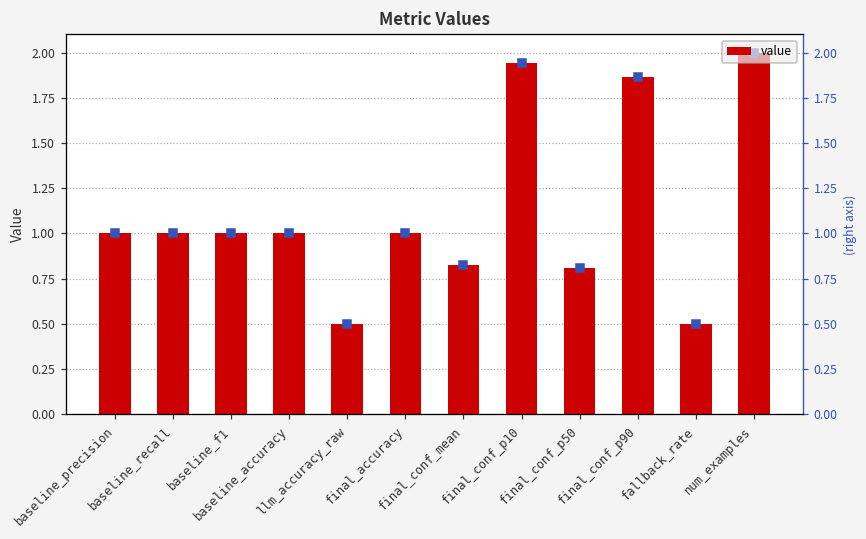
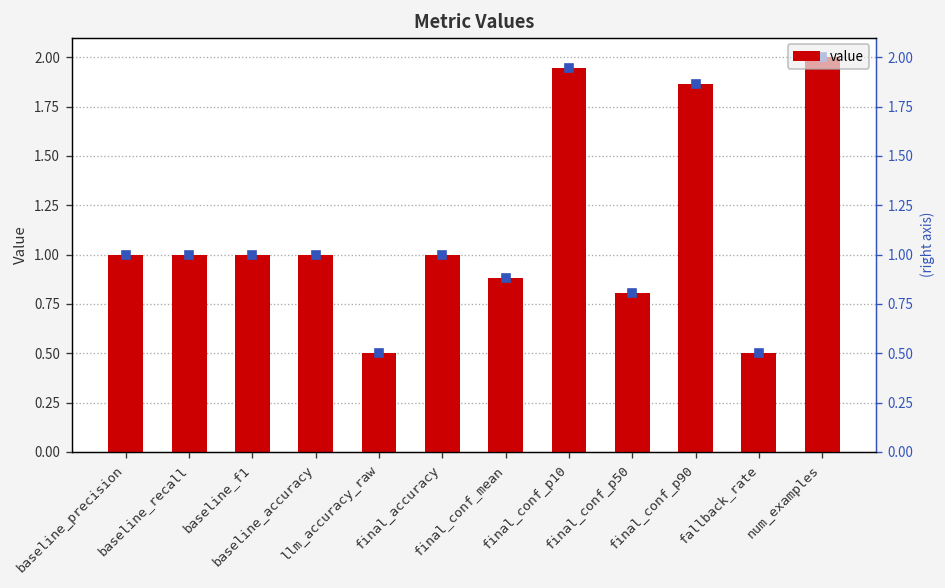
value, final_conf_mean: 0.83 -> 0.88
